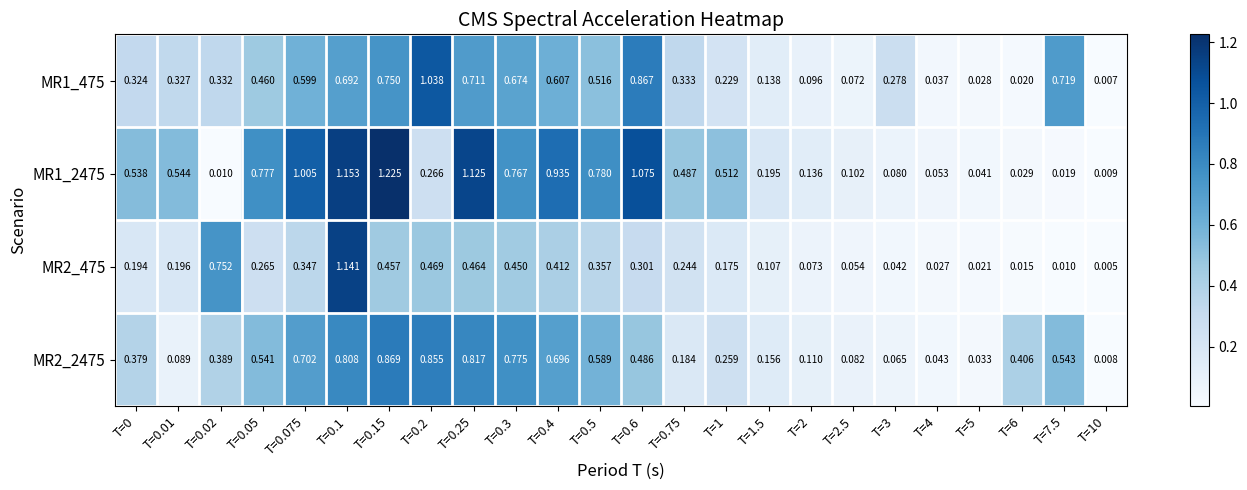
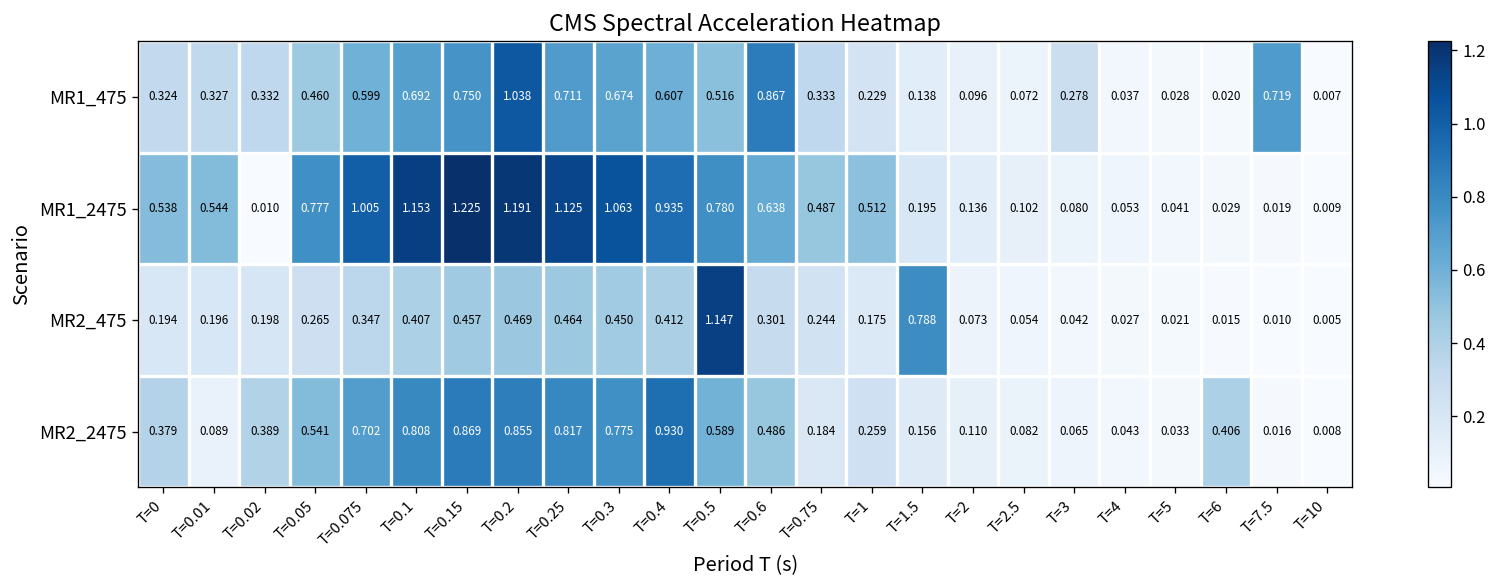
MR1_2475, T=0.2: 0.266 -> 1.191
MR1_2475, T=0.3: 0.767 -> 1.063
MR1_2475, T=0.6: 1.075 -> 0.638
MR2_475, T=0.02: 0.752 -> 0.198
MR2_475, T=0.1: 1.141 -> 0.407
MR2_475, T=0.5: 0.357 -> 1.147
MR2_475, T=1.5: 0.107 -> 0.788
MR2_2475, T=0.4: 0.696 -> 0.930
MR2_2475, T=7.5: 0.543 -> 0.016
